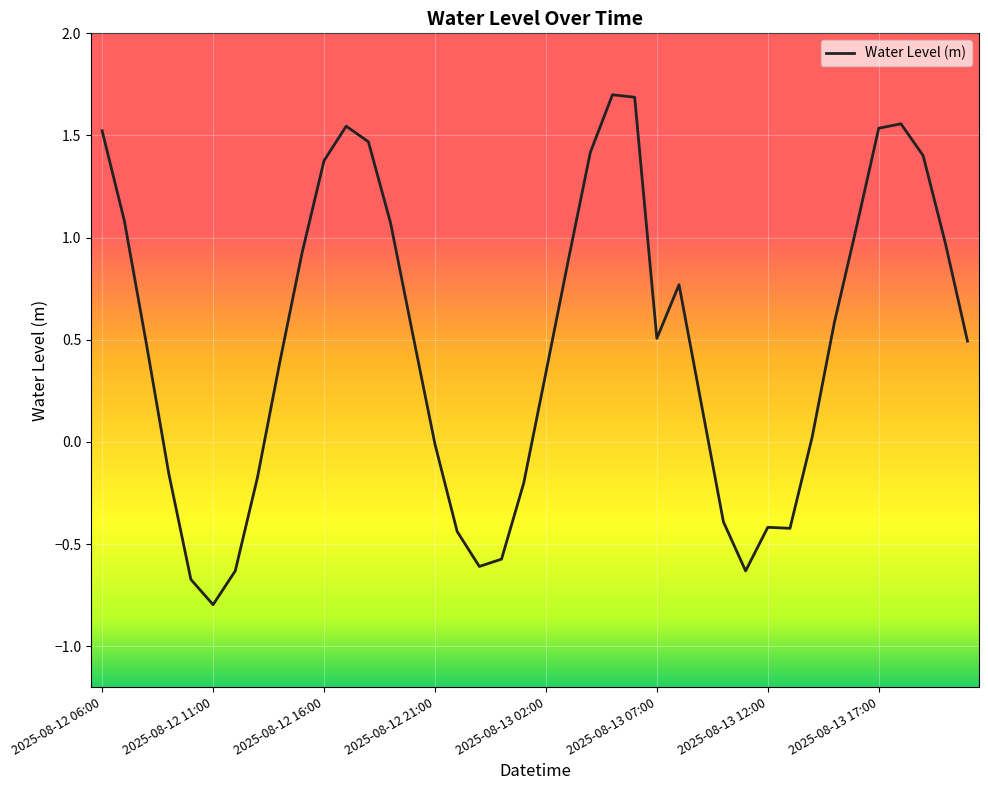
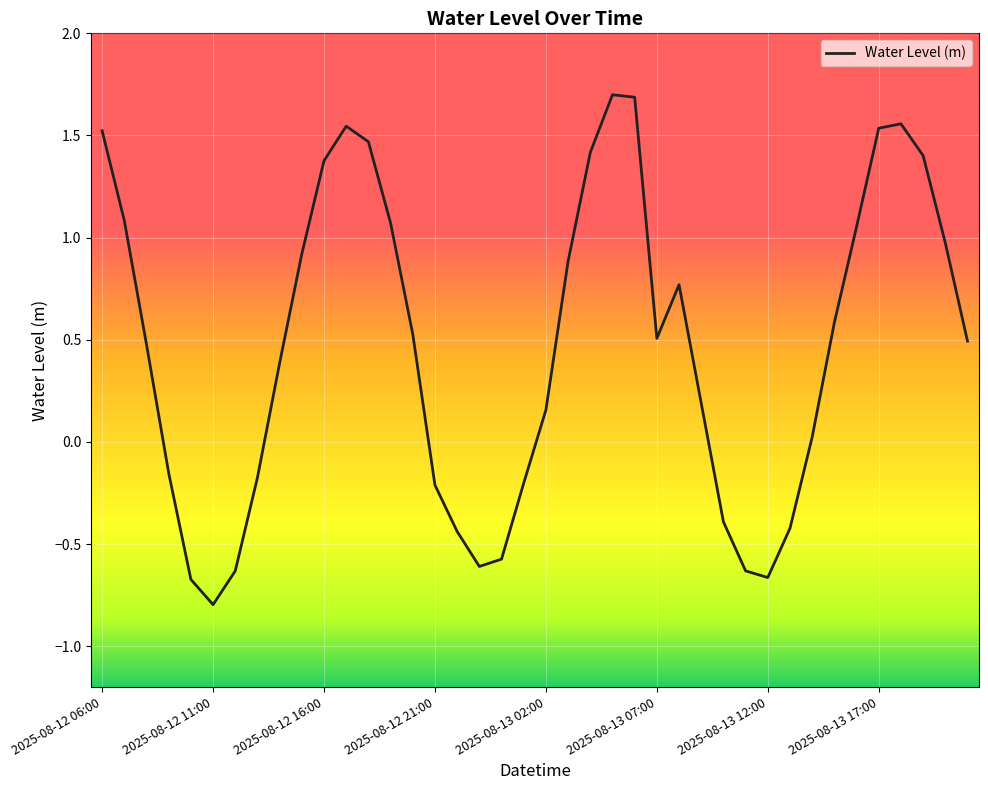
2025-08-12 21:00: -0.01 -> -0.21
2025-08-13 02:00: 0.34 -> 0.16
2025-08-13 12:00: -0.42 -> -0.66
